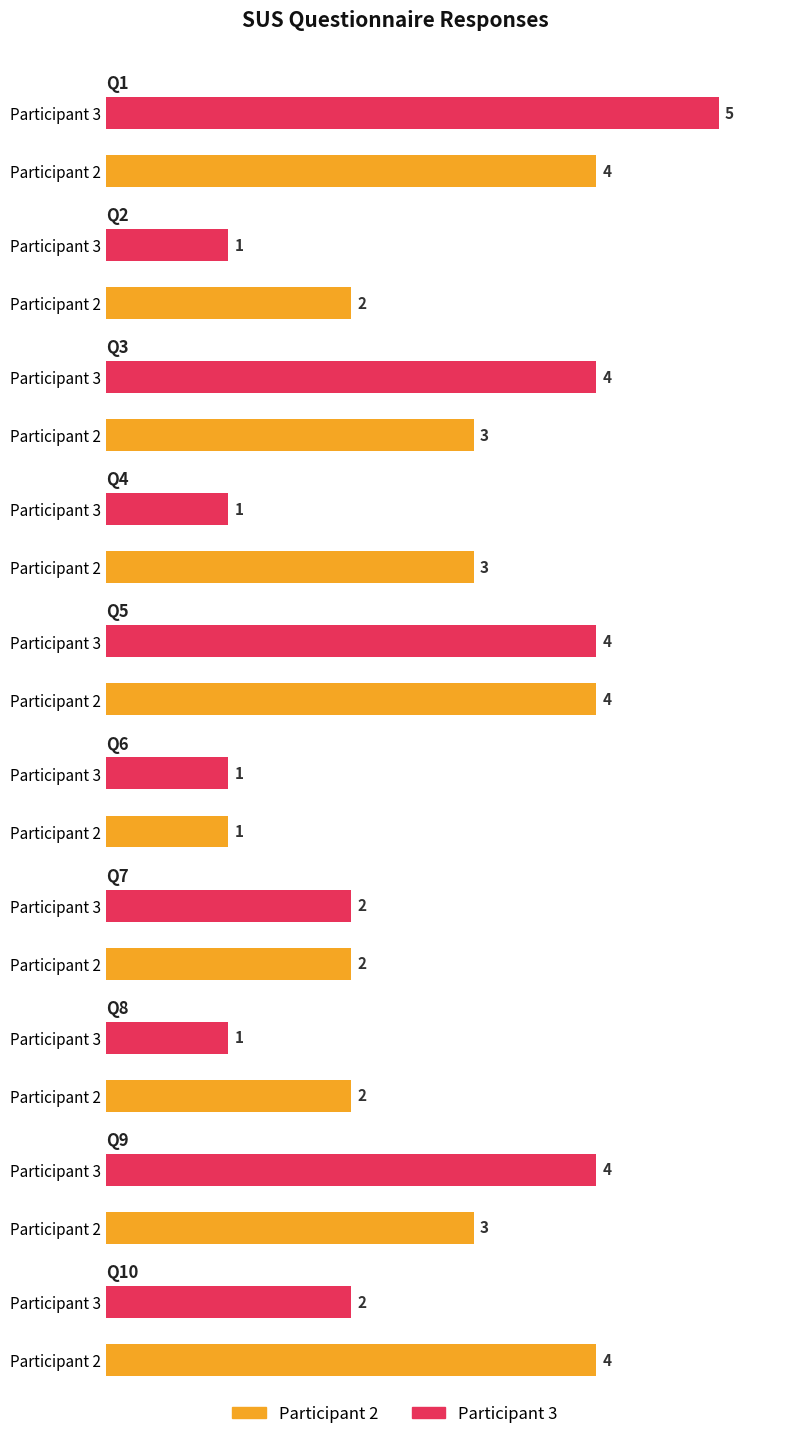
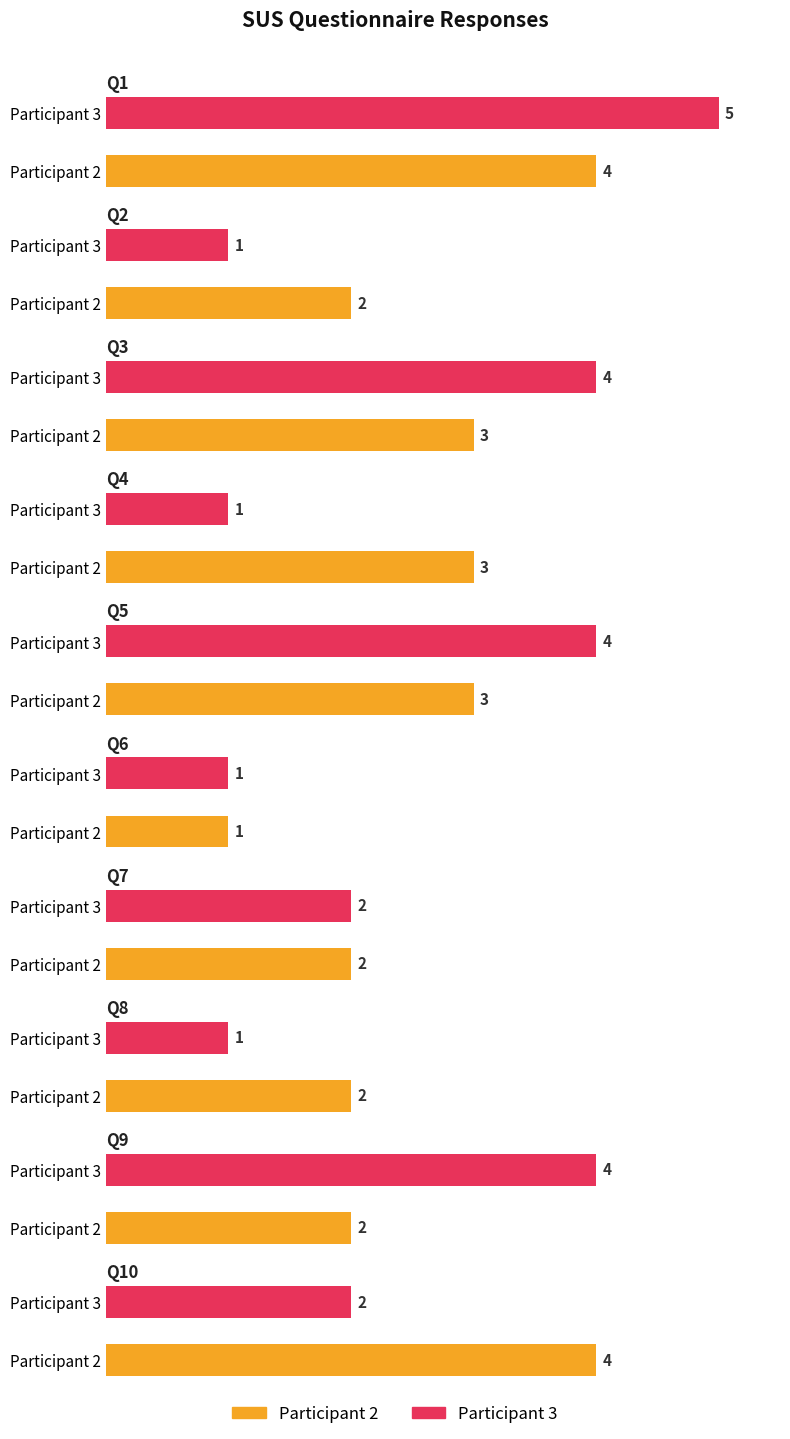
Q5, Participant 2: 4 -> 3
Q9, Participant 2: 3 -> 2
